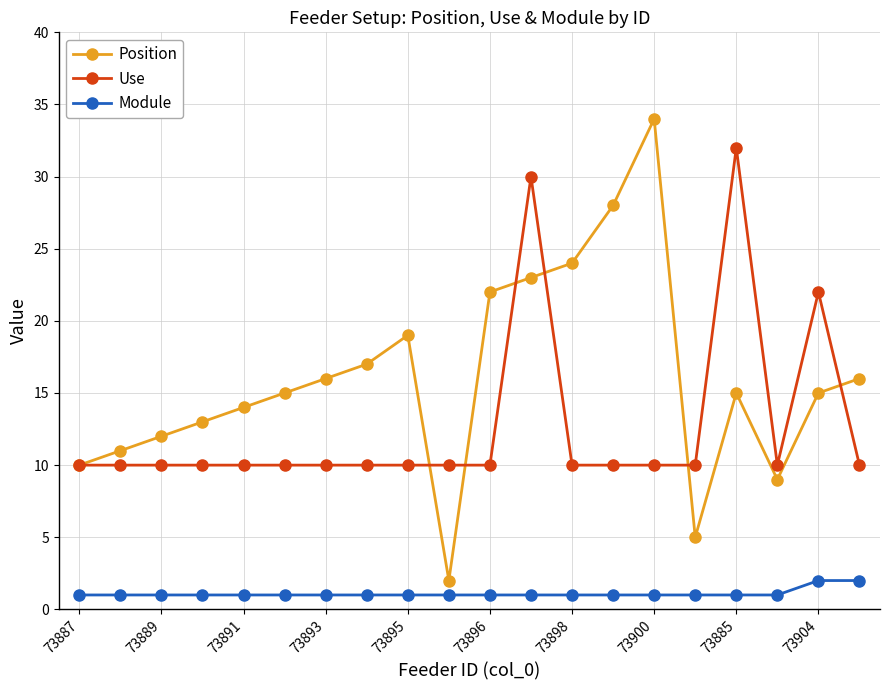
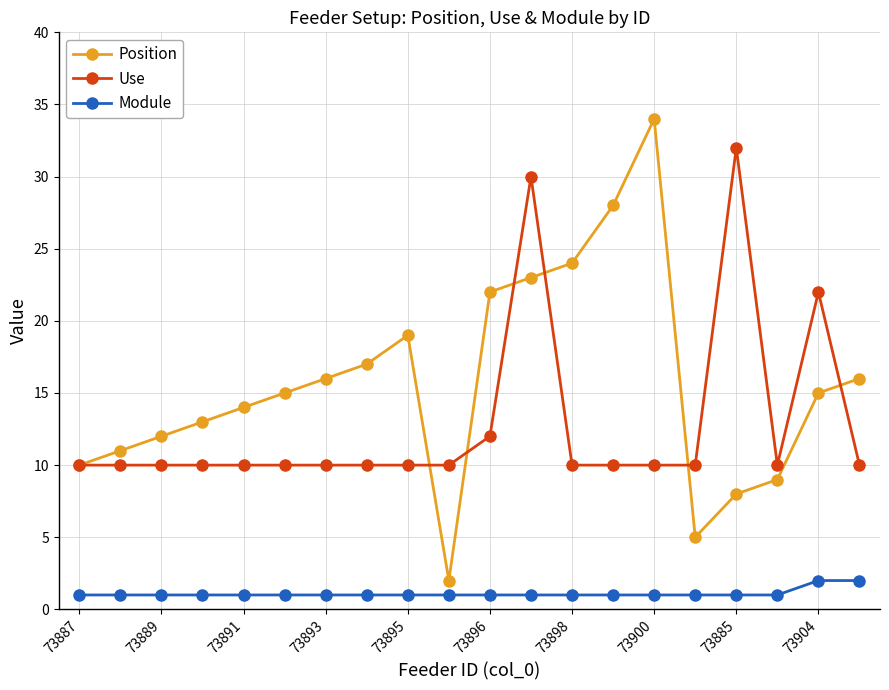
Use, 73896: 10 -> 12
Position, 73885: 15 -> 8
